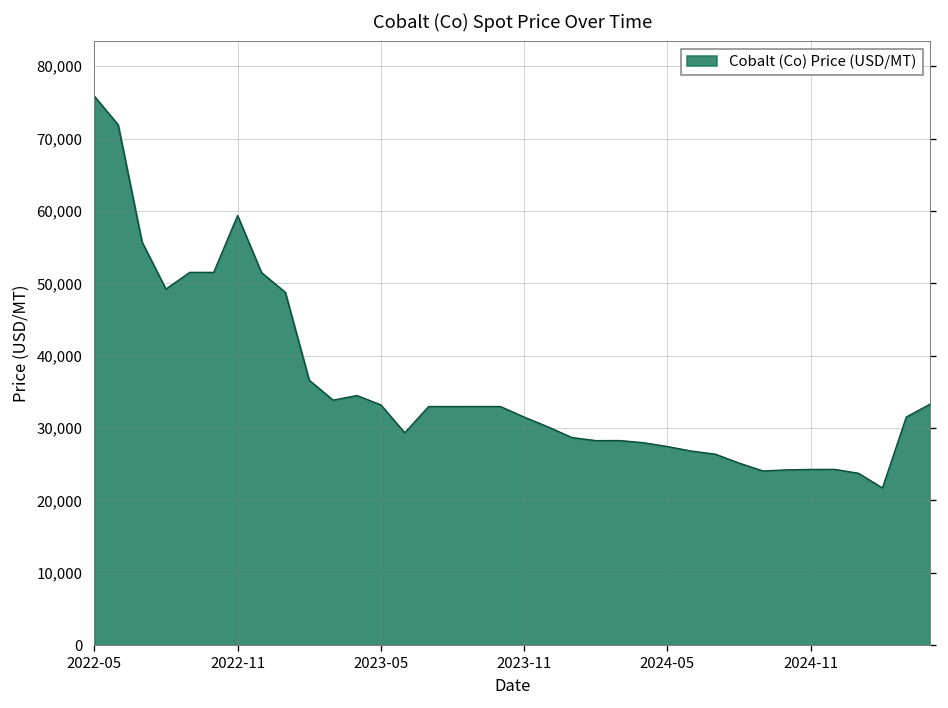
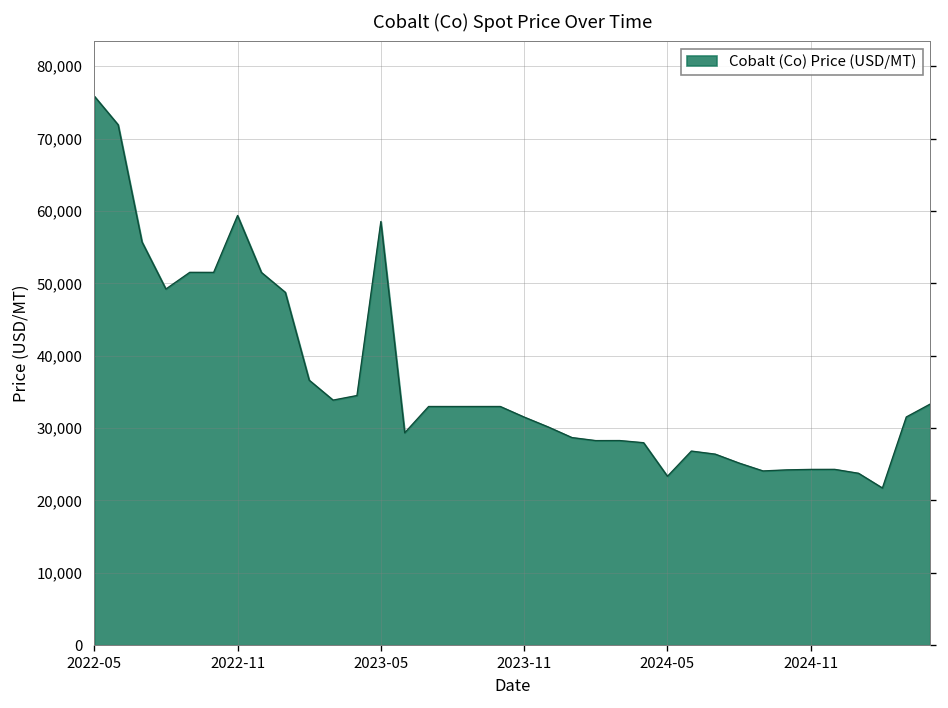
2023-05: 33,000 -> 59,000
2024-05: 27,000 -> 23,000
